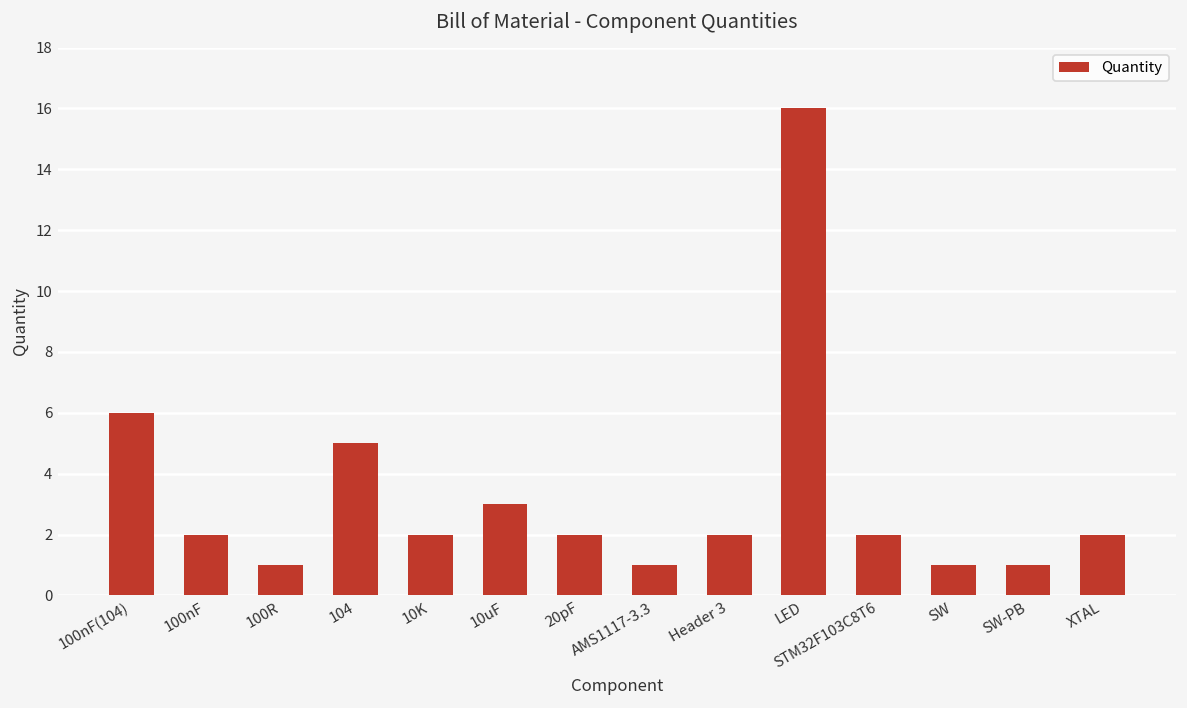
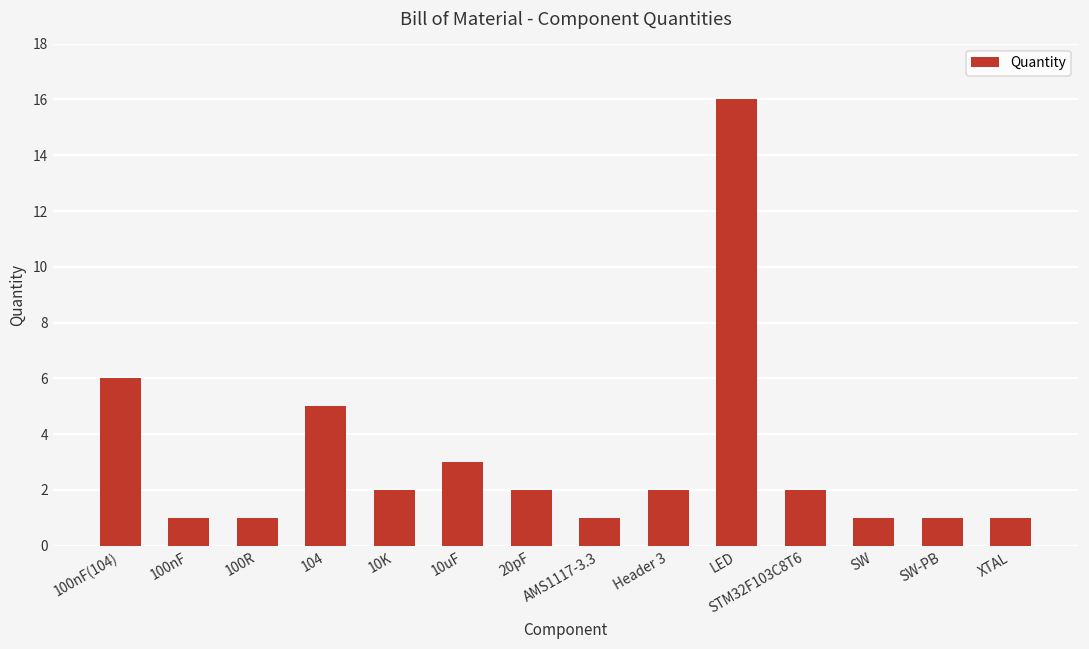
100nF: 2 -> 1
XTAL: 2 -> 1
